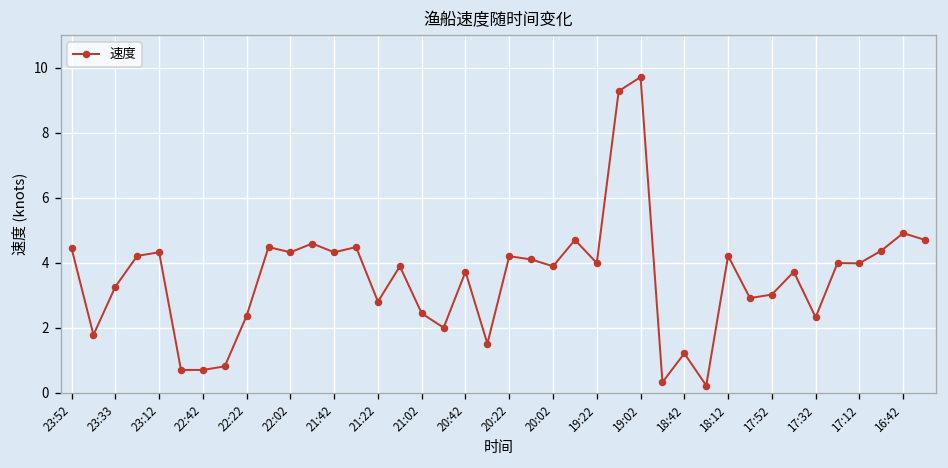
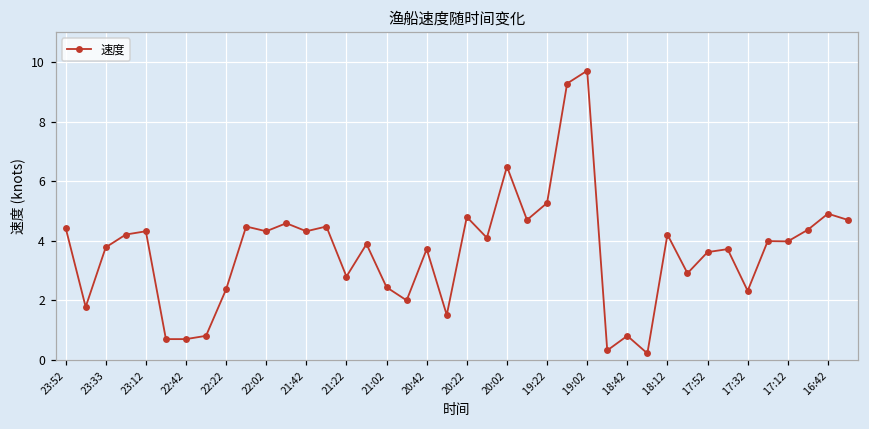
23:33: 3.3 -> 3.8
20:22: 4.2 -> 4.8
20:02: 3.9 -> 6.5
19:22: 4.0 -> 5.3
18:42: 1.2 -> 0.8
17:52: 3.0 -> 3.6
